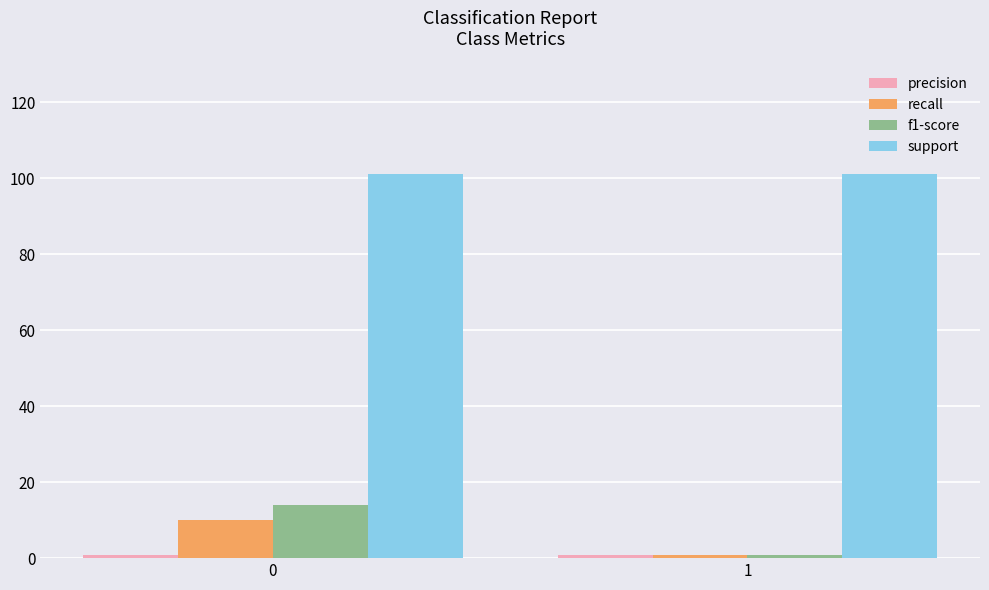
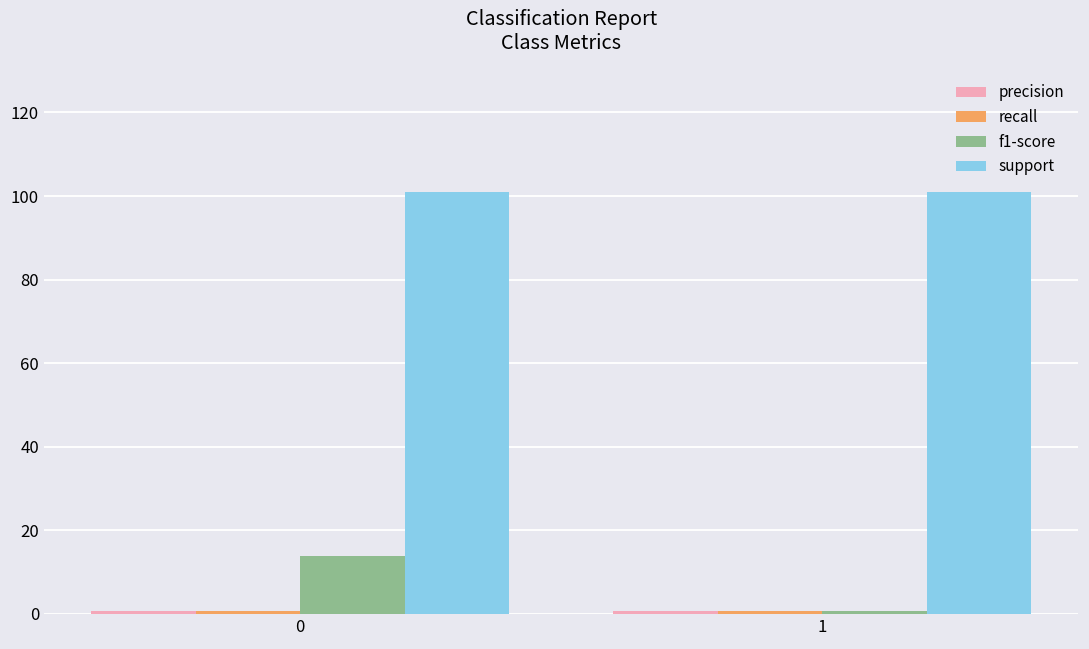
recall, 0: 10 -> 1
